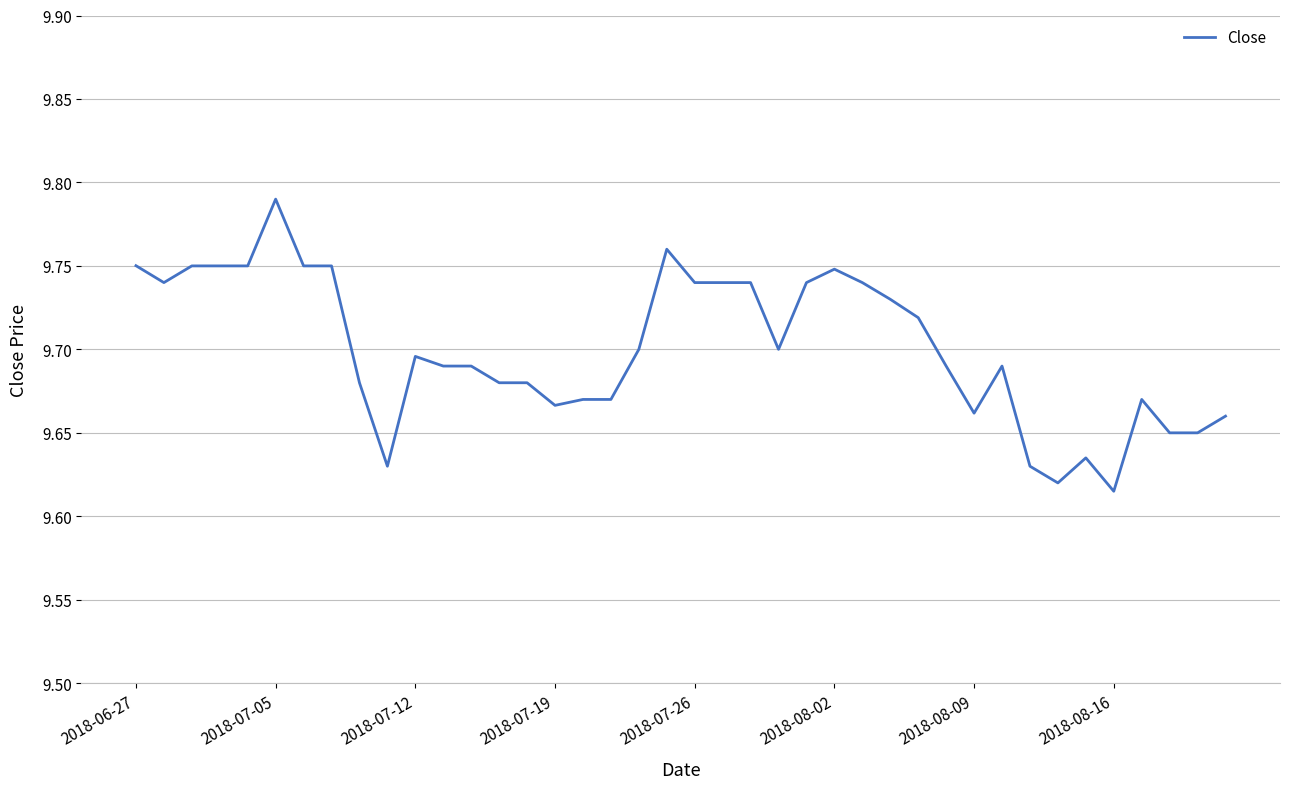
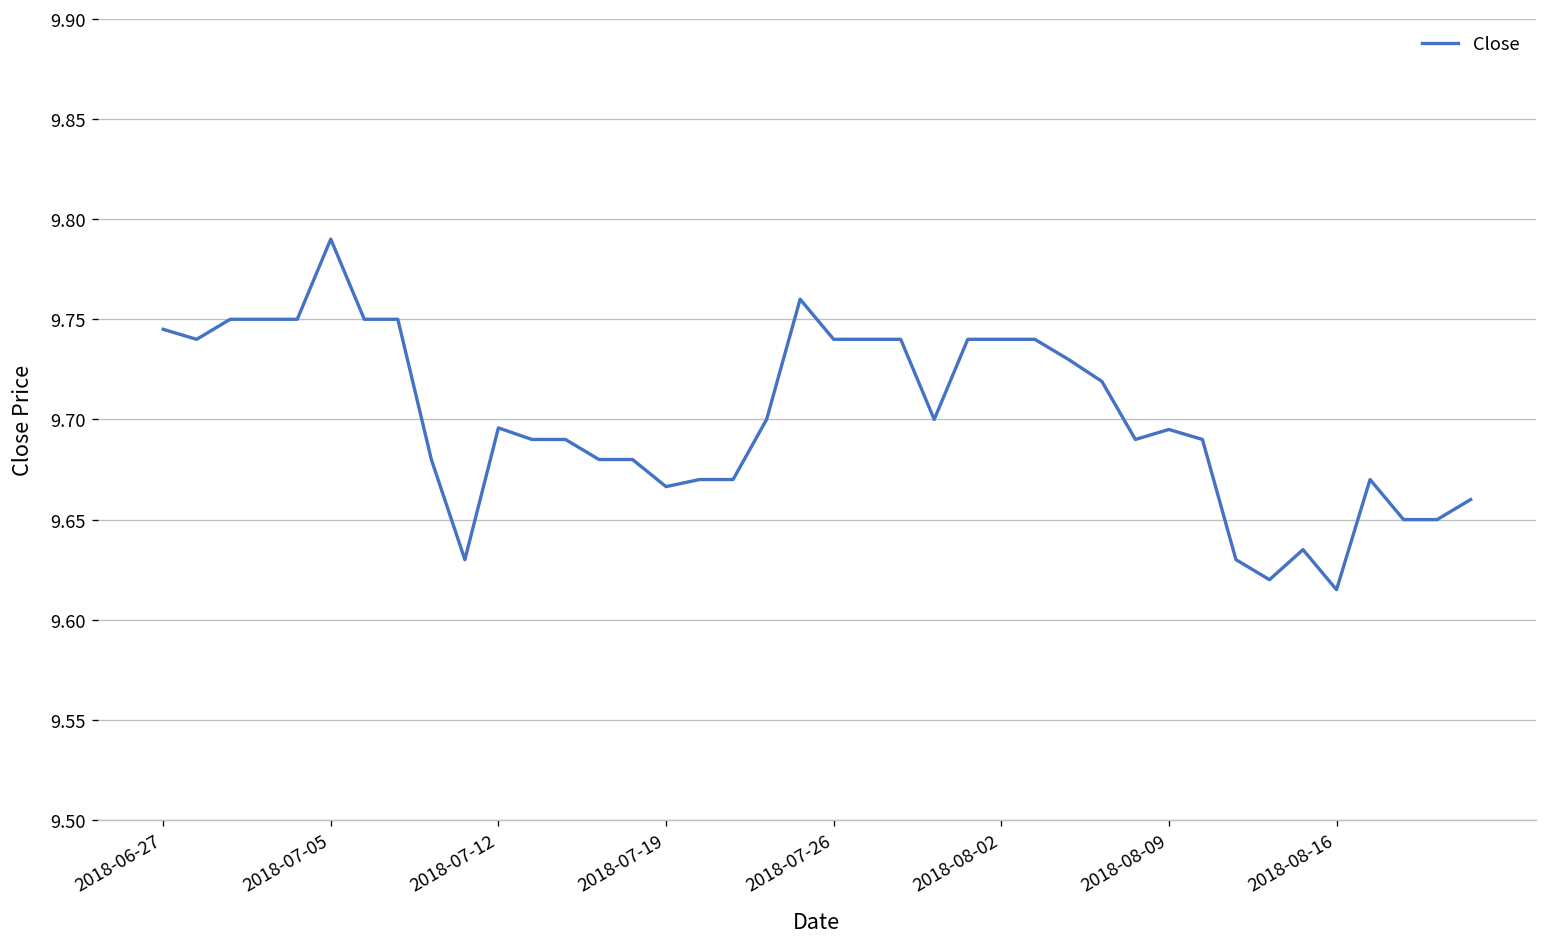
2018-06-27: 9.750 -> 9.745
2018-08-02: 9.748 -> 9.740
2018-08-09: 9.662 -> 9.695
